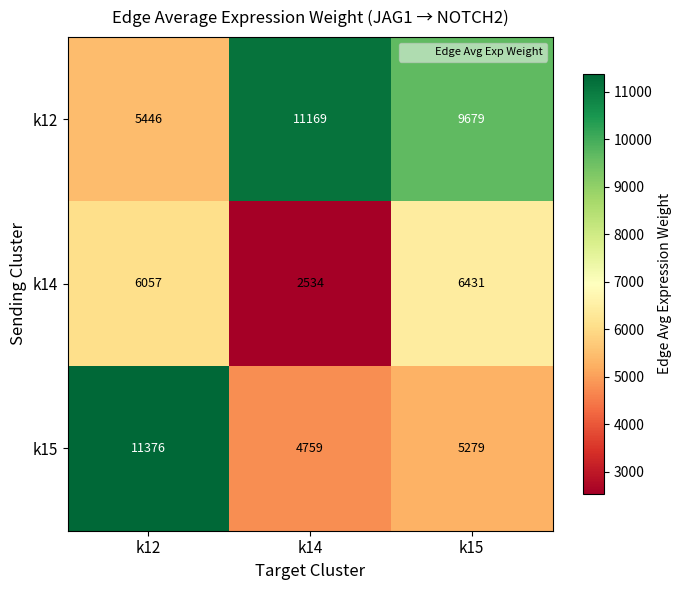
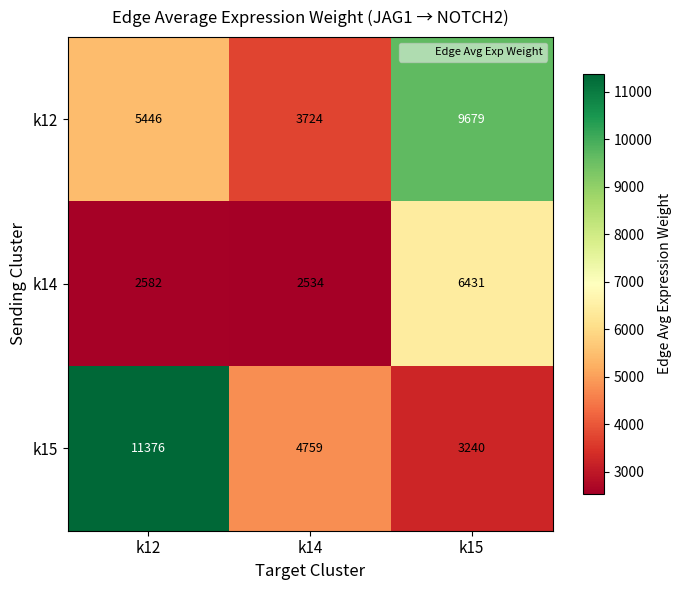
k12, k14: 11169 -> 3724
k14, k12: 6057 -> 2582
k15, k15: 5279 -> 3240
